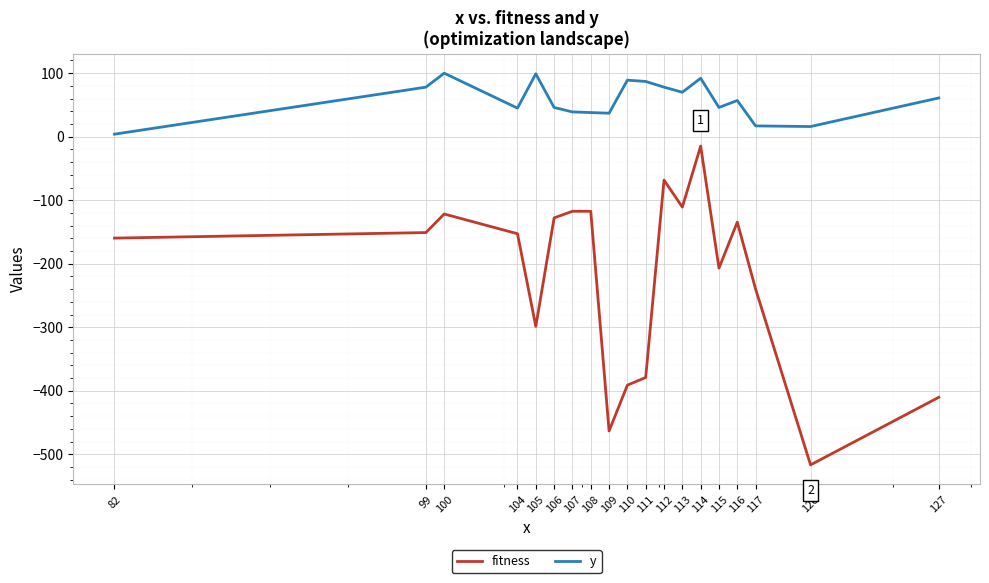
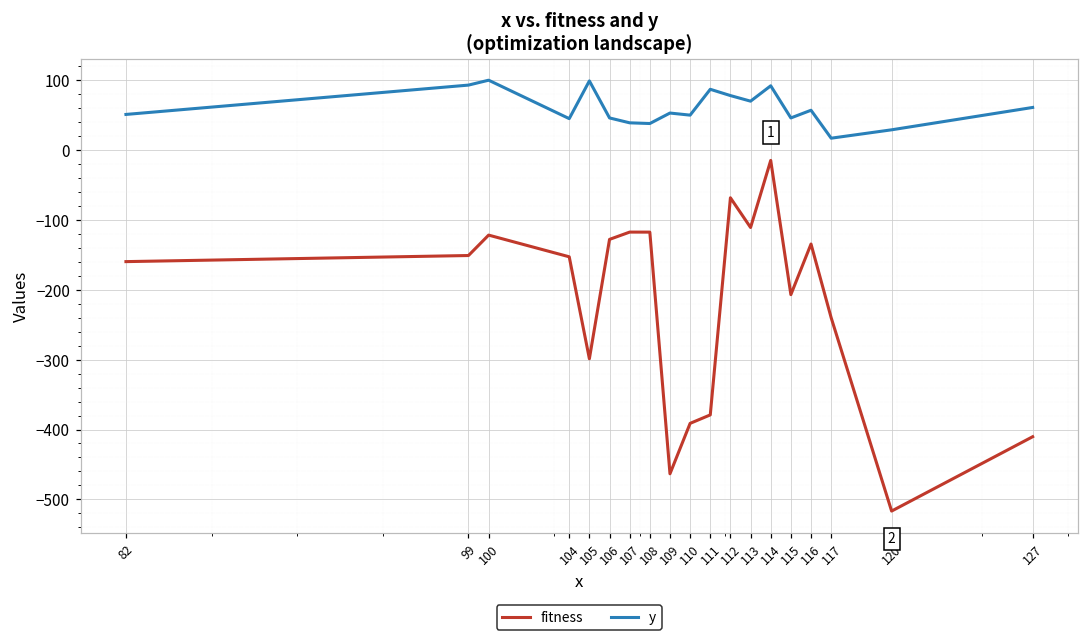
y, 82: 0 -> 50
y, 99: 80 -> 90
y, 109: 40 -> 50
y, 110: 90 -> 50
y, 120: 20 -> 30
